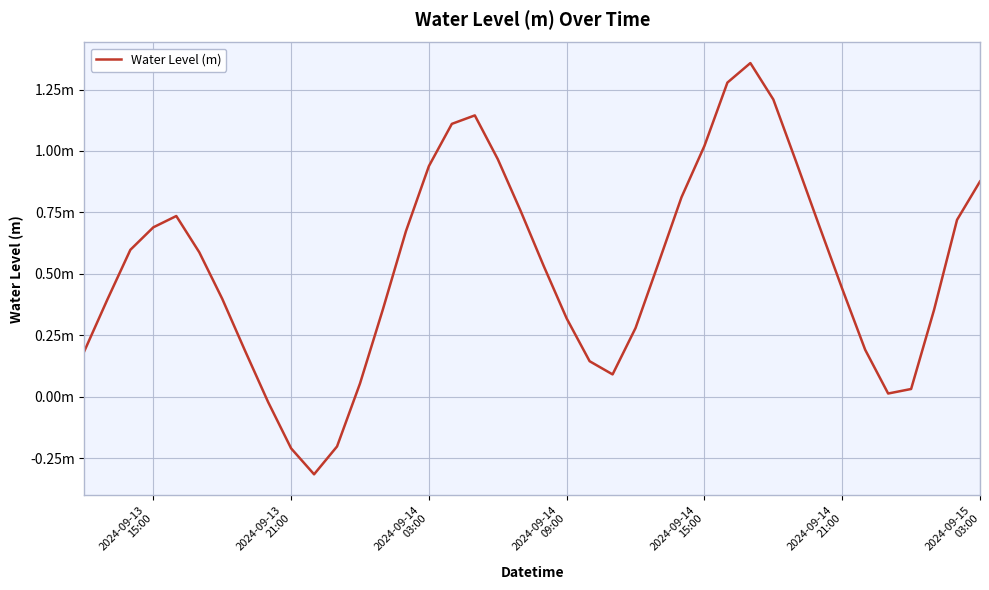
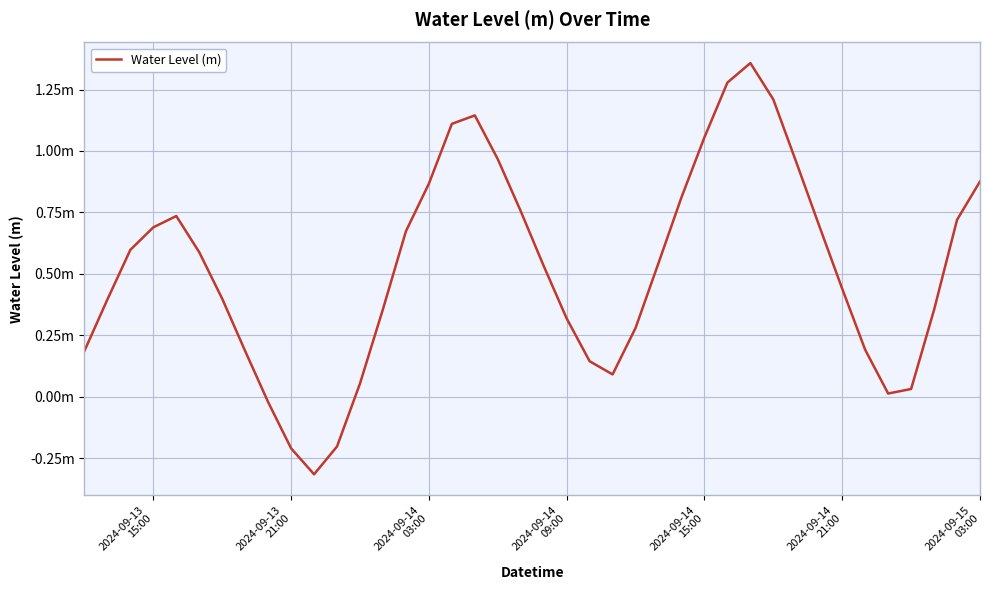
2024-09-14 03:00: 0.94m -> 0.87m
2024-09-14 15:00: 1.02m -> 1.06m
